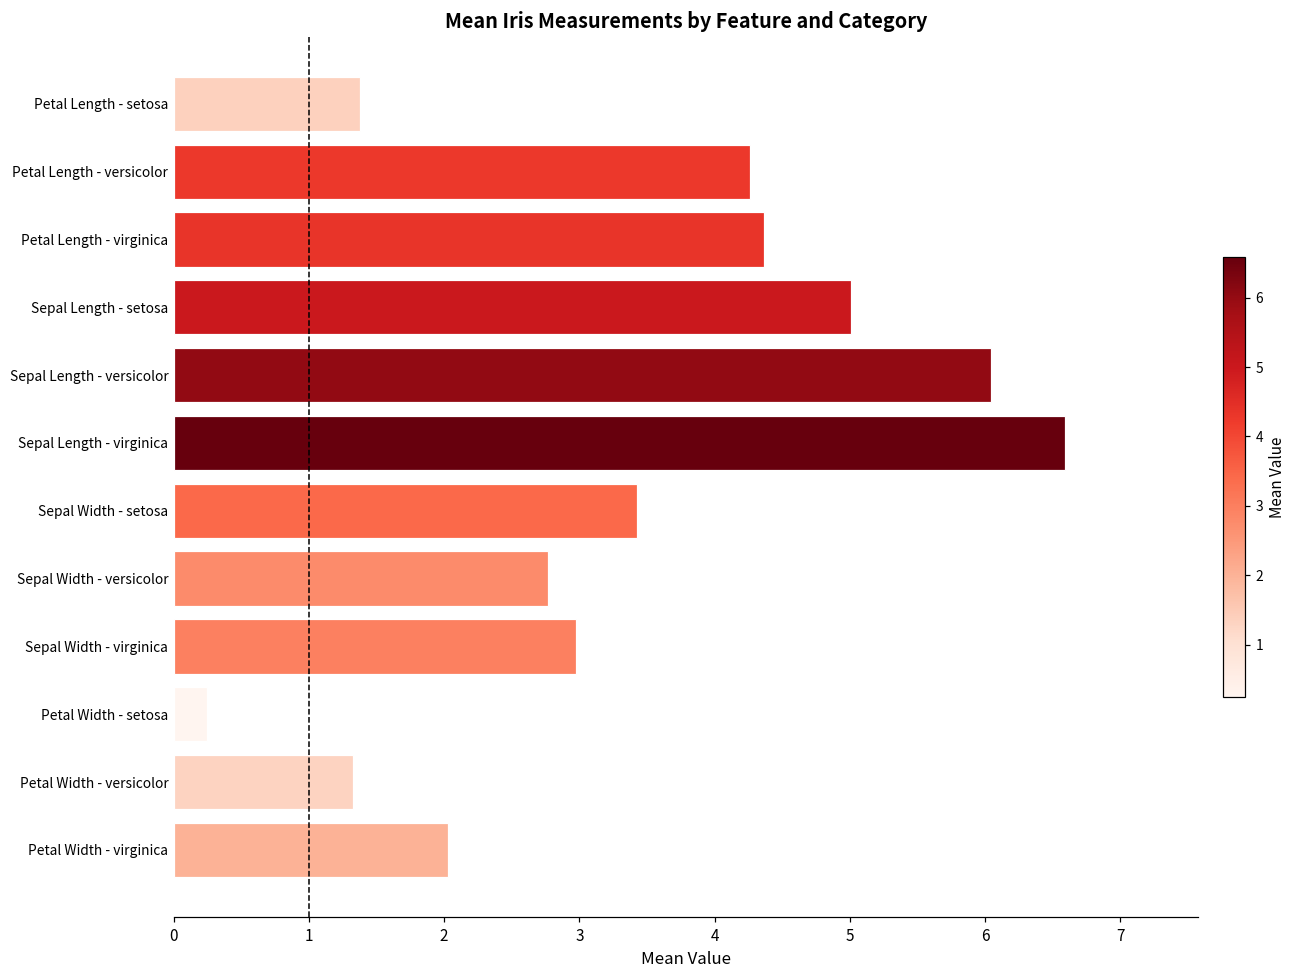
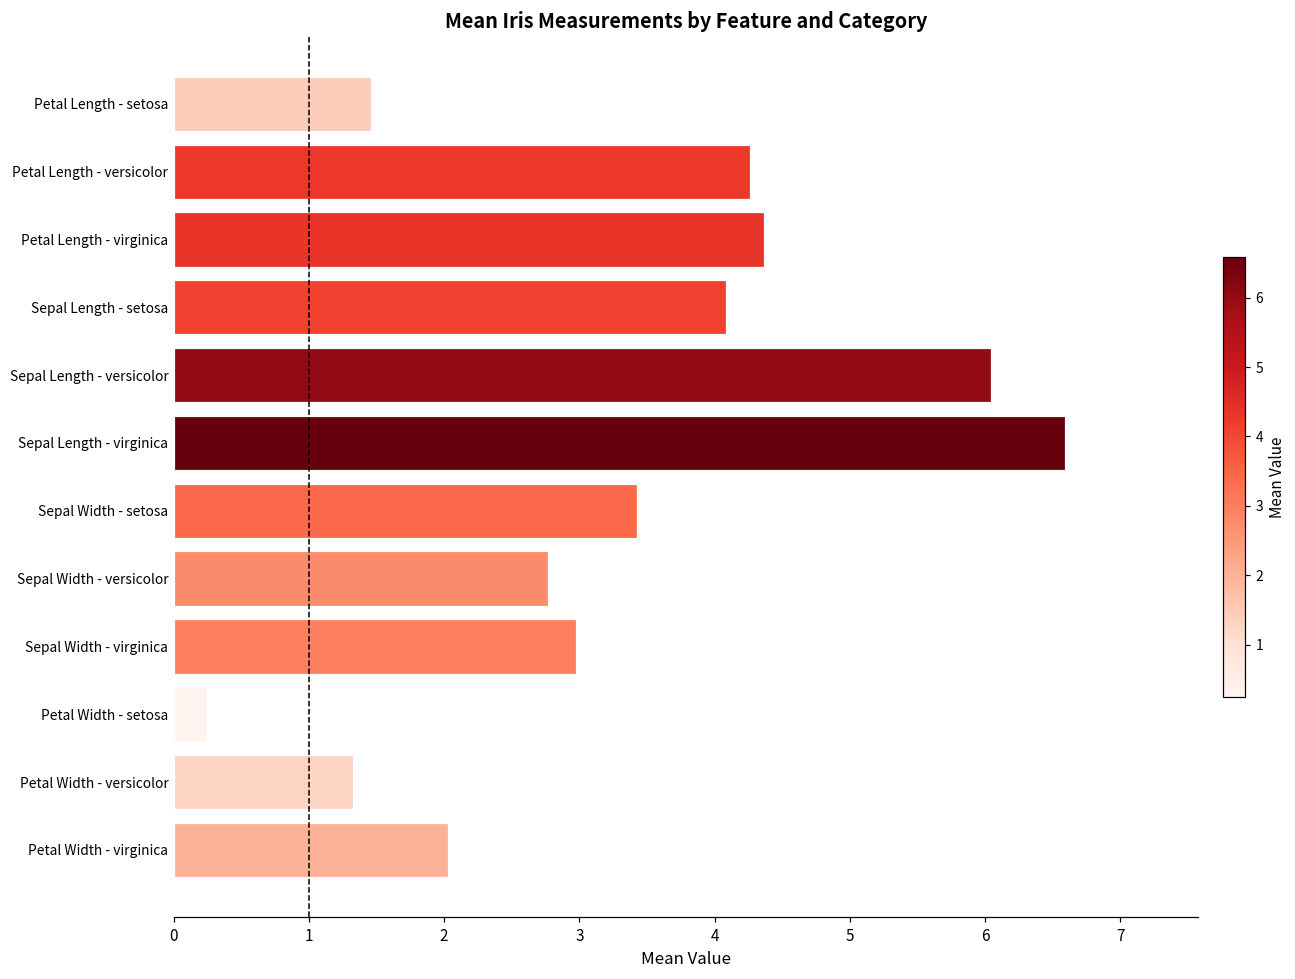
Petal Length - setosa: 1.38 -> 1.46
Sepal Length - setosa: 5.01 -> 4.09
